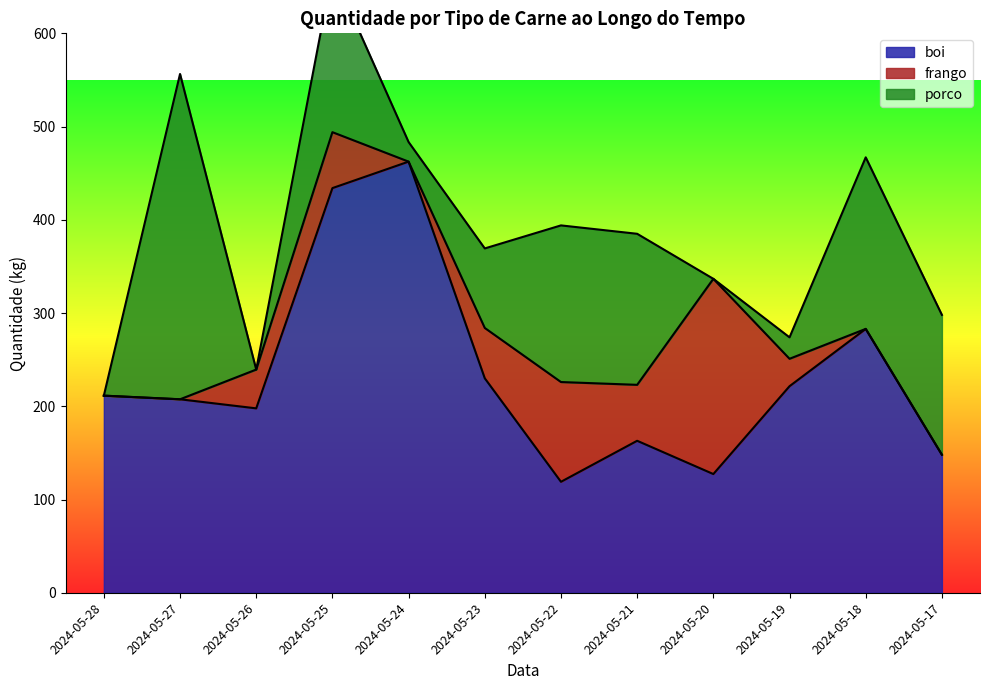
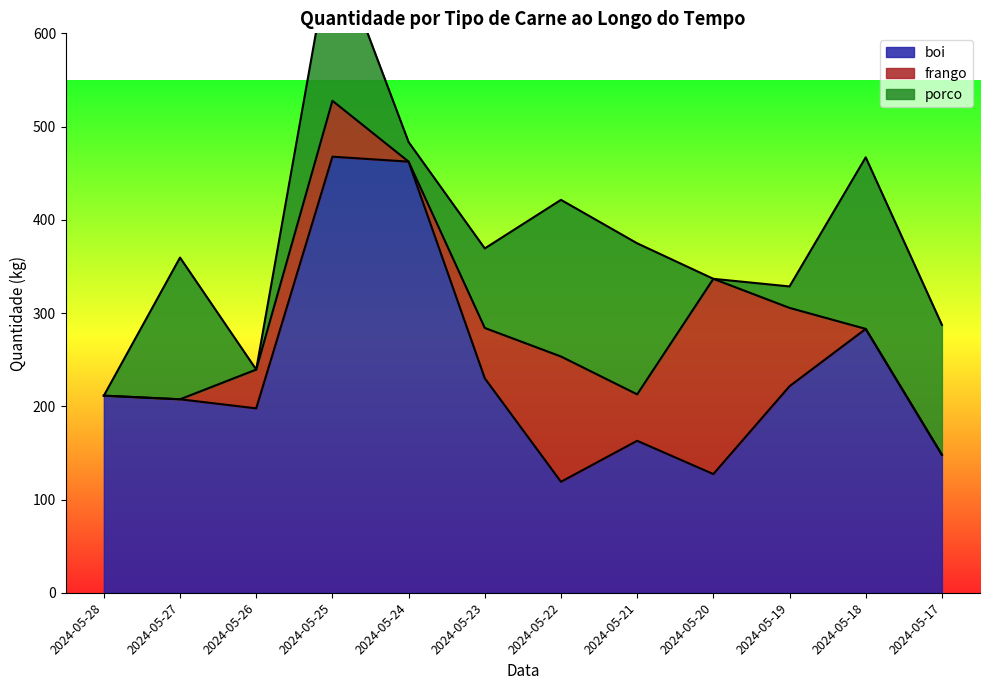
porco, 2024-05-27: 350 -> 150
boi, 2024-05-25: 430 -> 470
frango, 2024-05-22: 110 -> 130
frango, 2024-05-21: 60 -> 50
frango, 2024-05-19: 30 -> 80
porco, 2024-05-17: 150 -> 140
